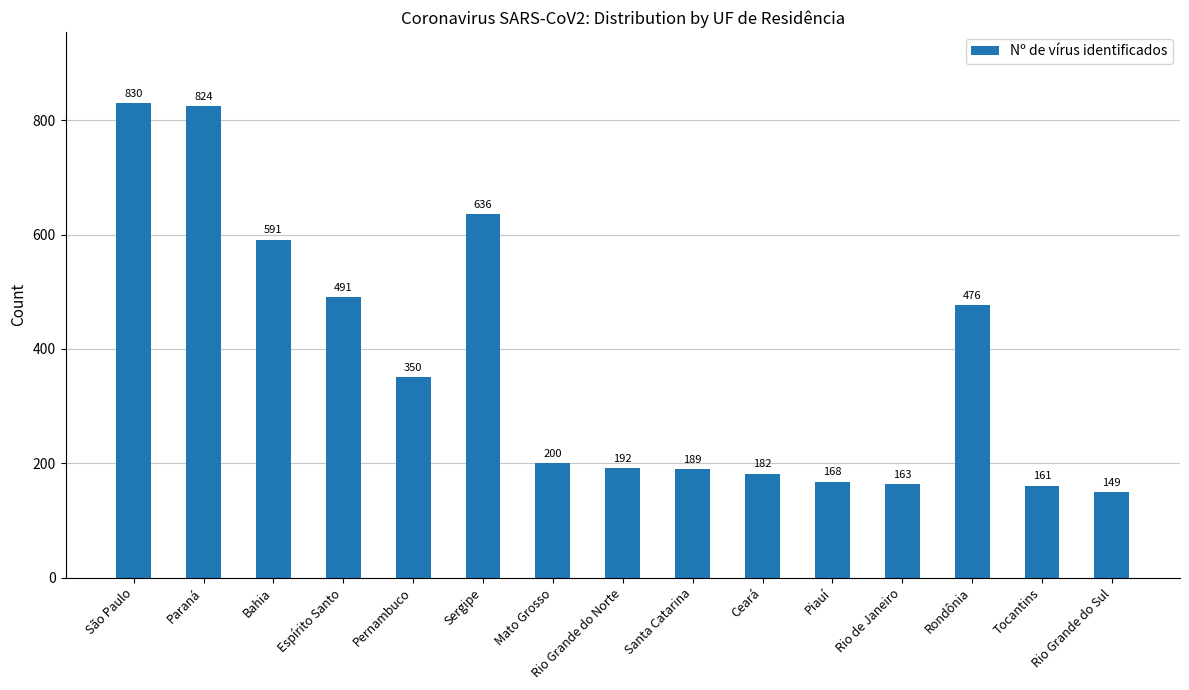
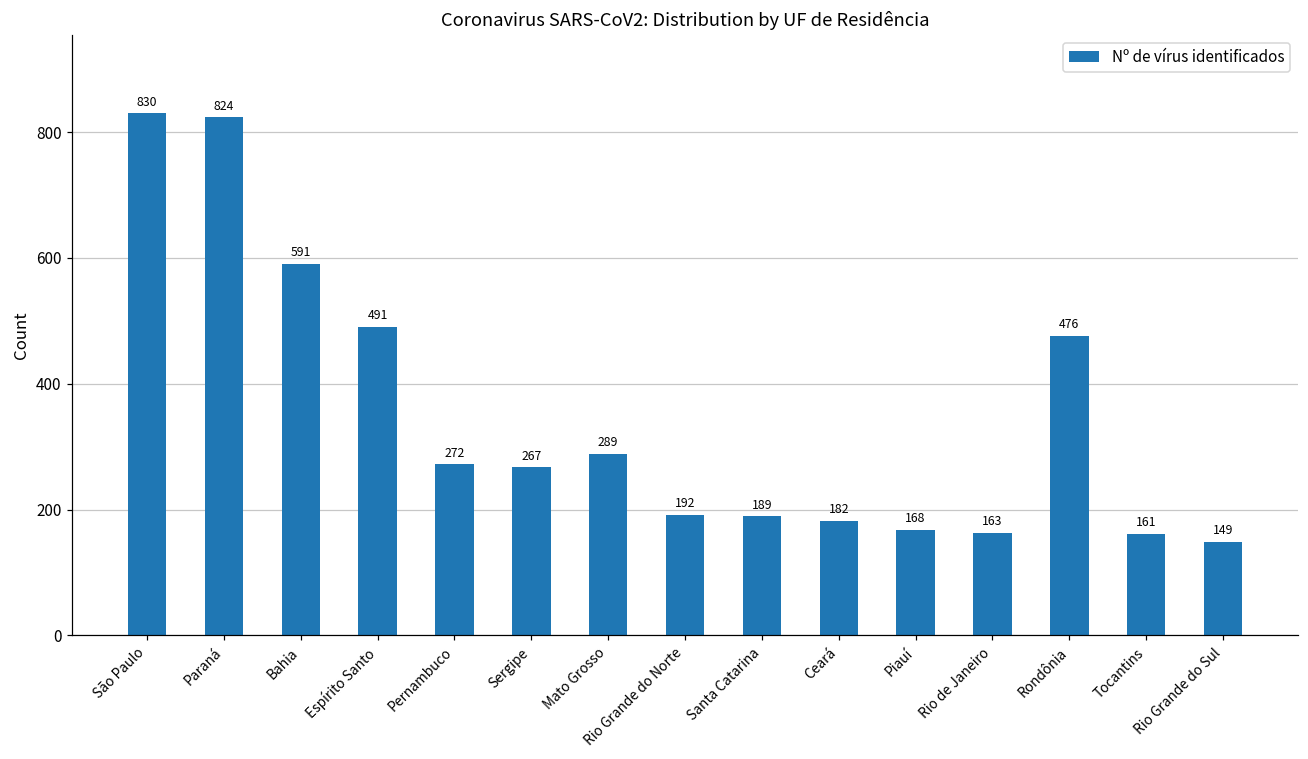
Pernambuco: 350 -> 272
Sergipe: 636 -> 267
Mato Grosso: 200 -> 289
